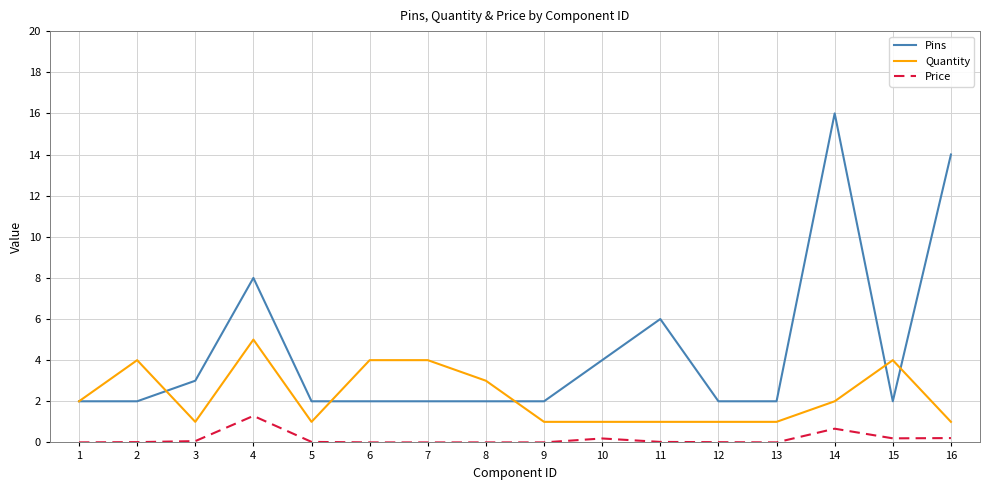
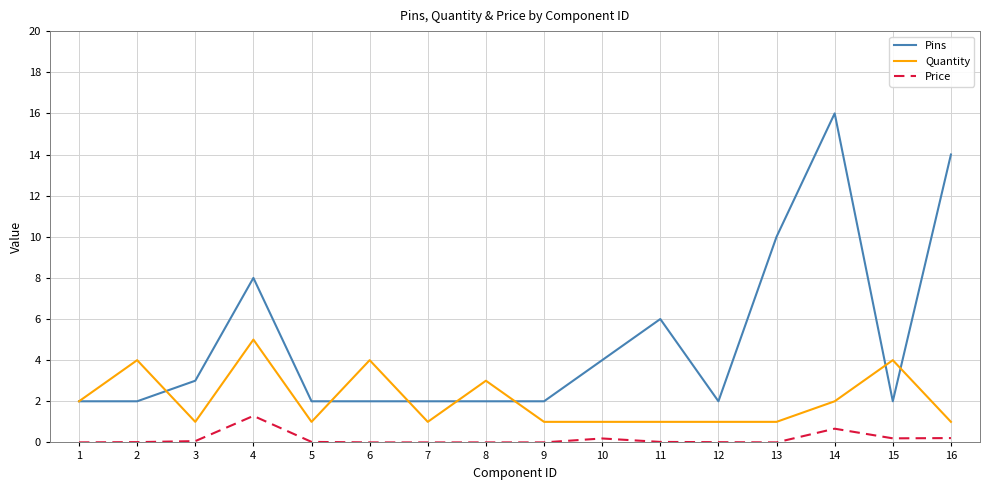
Quantity, 7: 4 -> 1
Pins, 13: 2 -> 10
